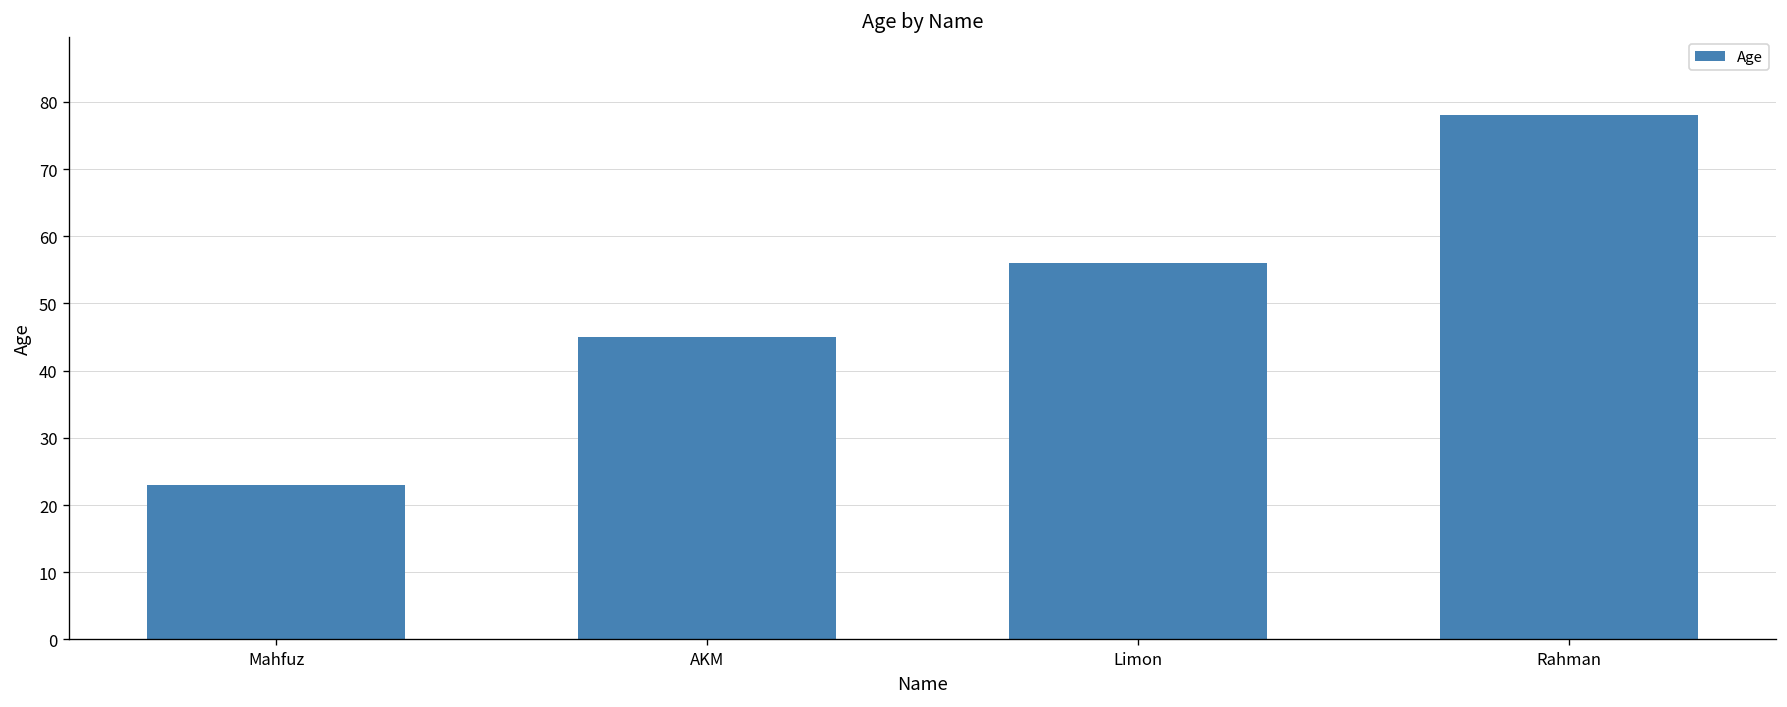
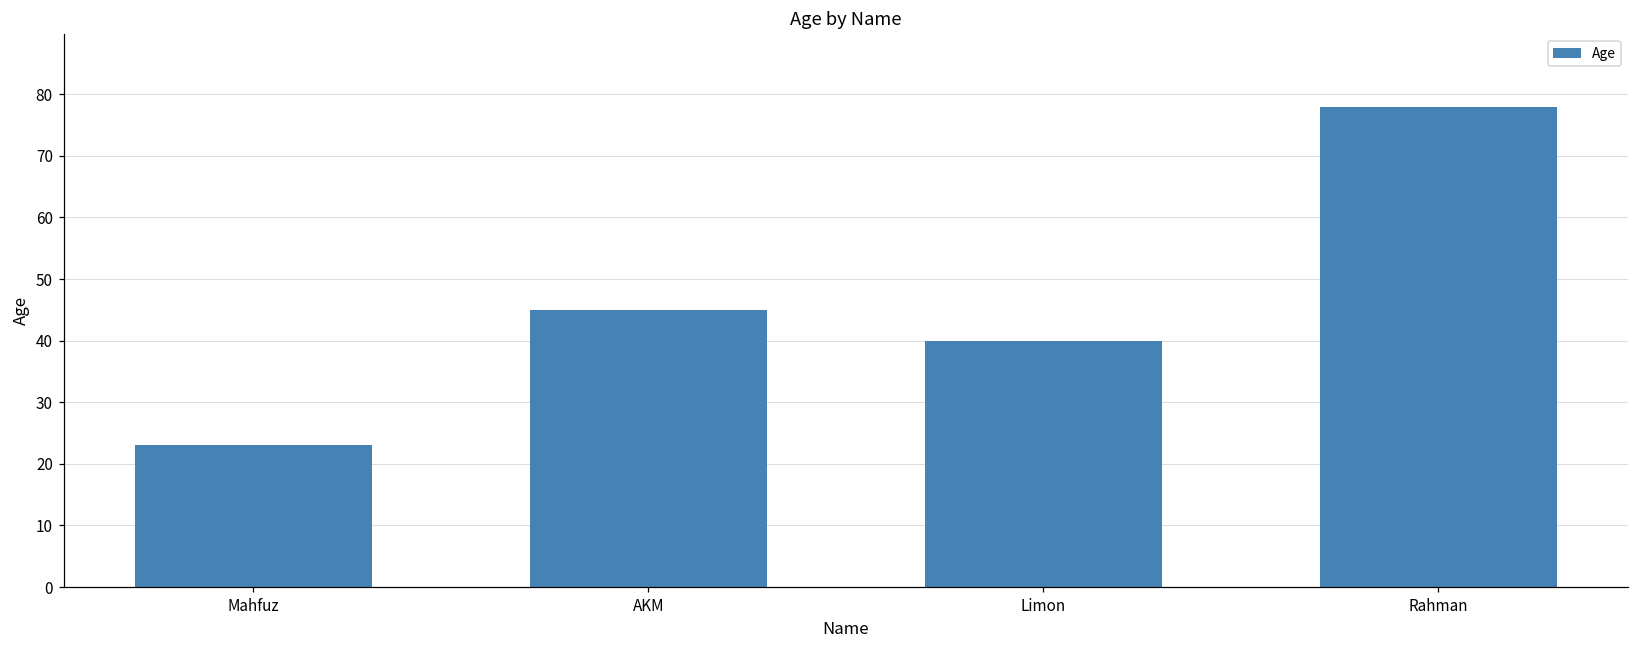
Limon: 56 -> 40
